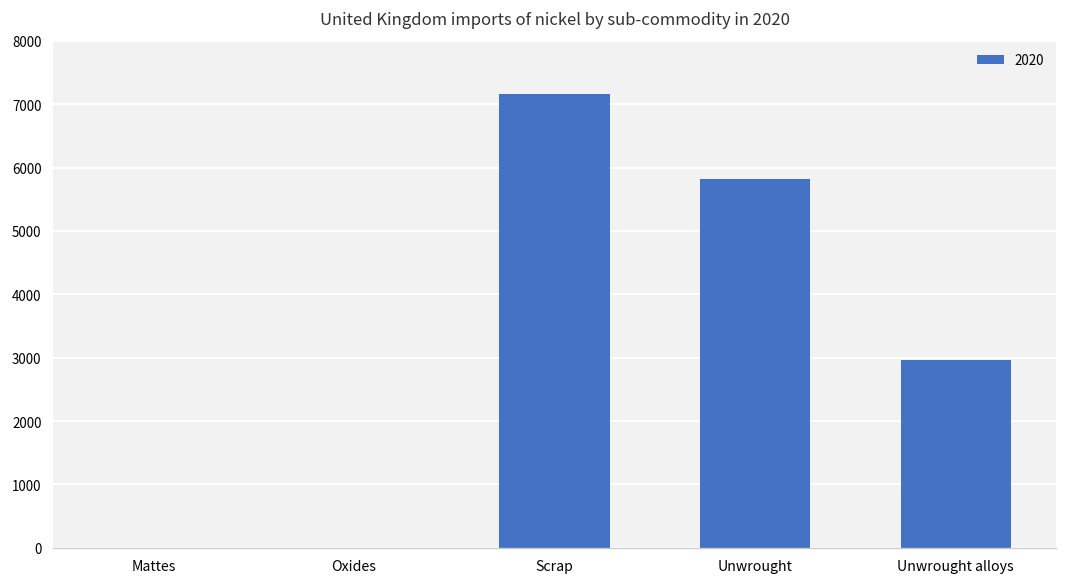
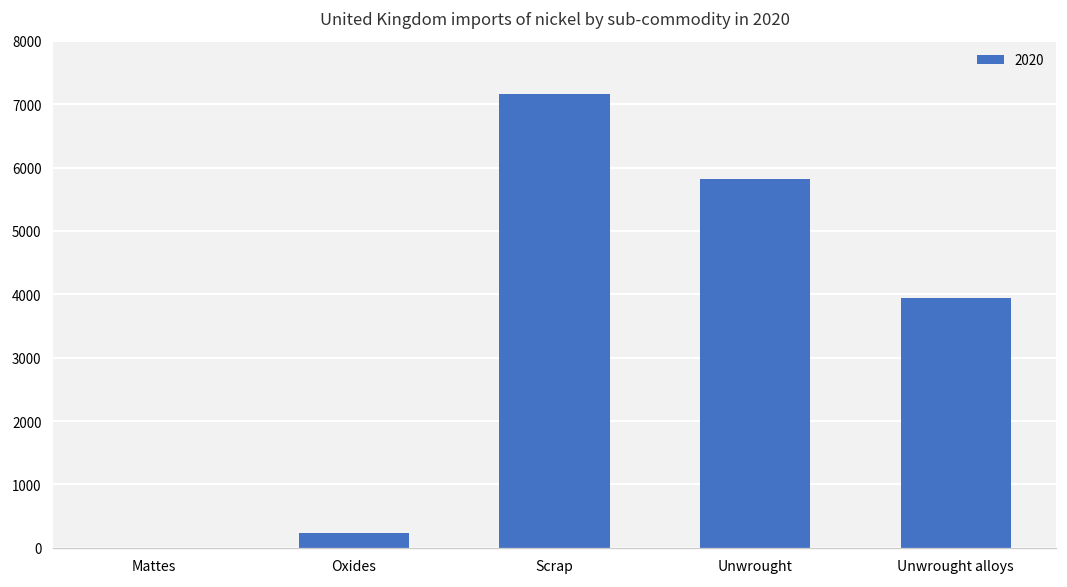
Oxides: 0 -> 200
Unwrought alloys: 3000 -> 3900
